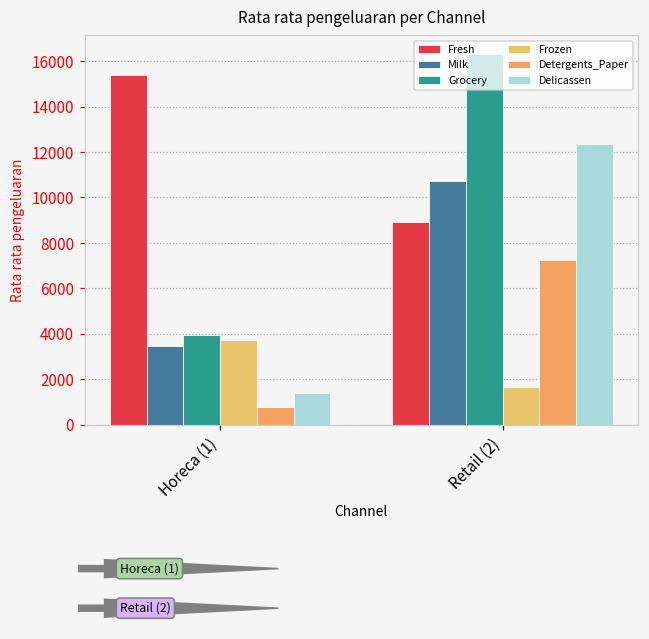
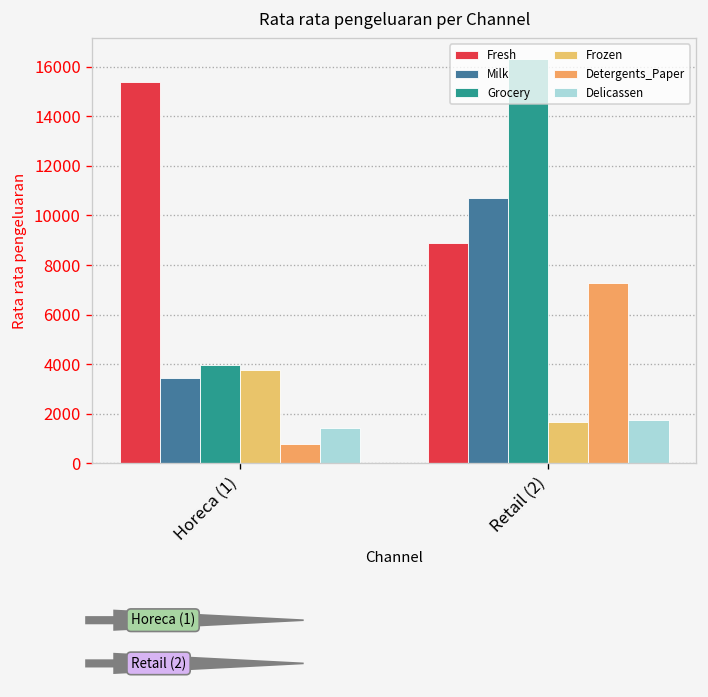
Delicassen, Retail (2): 12400 -> 1800
